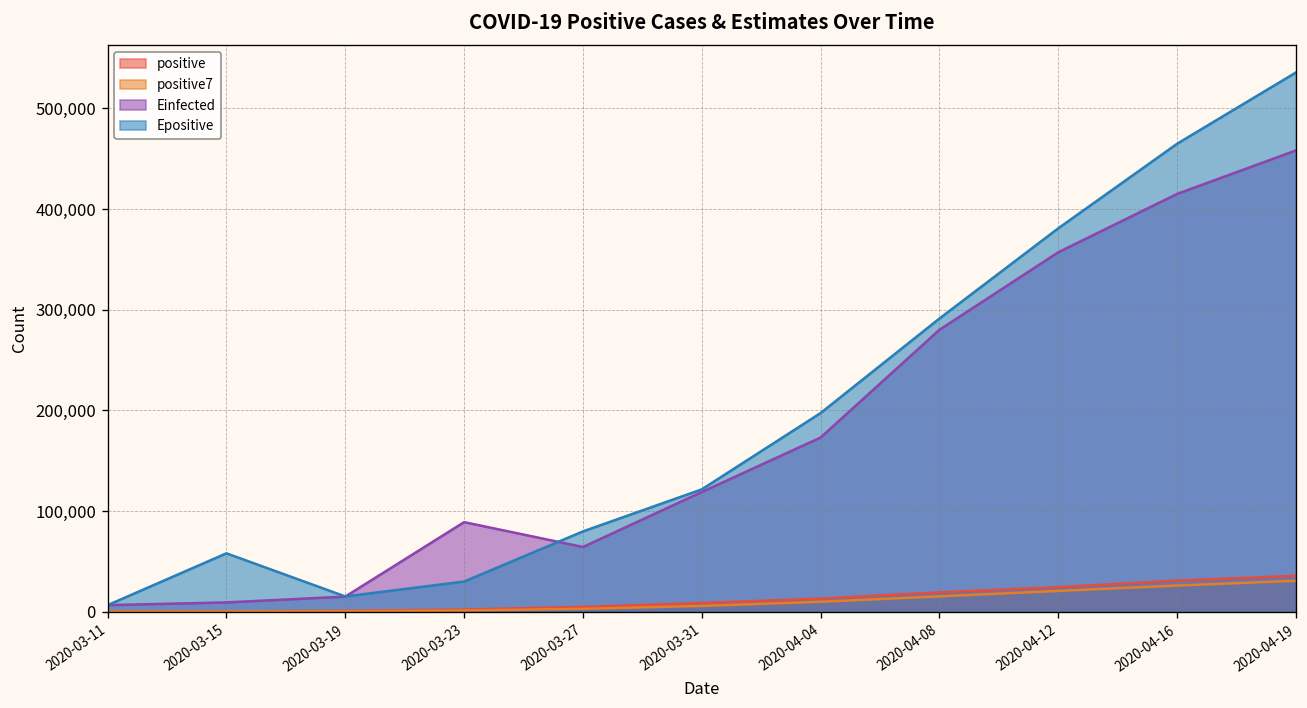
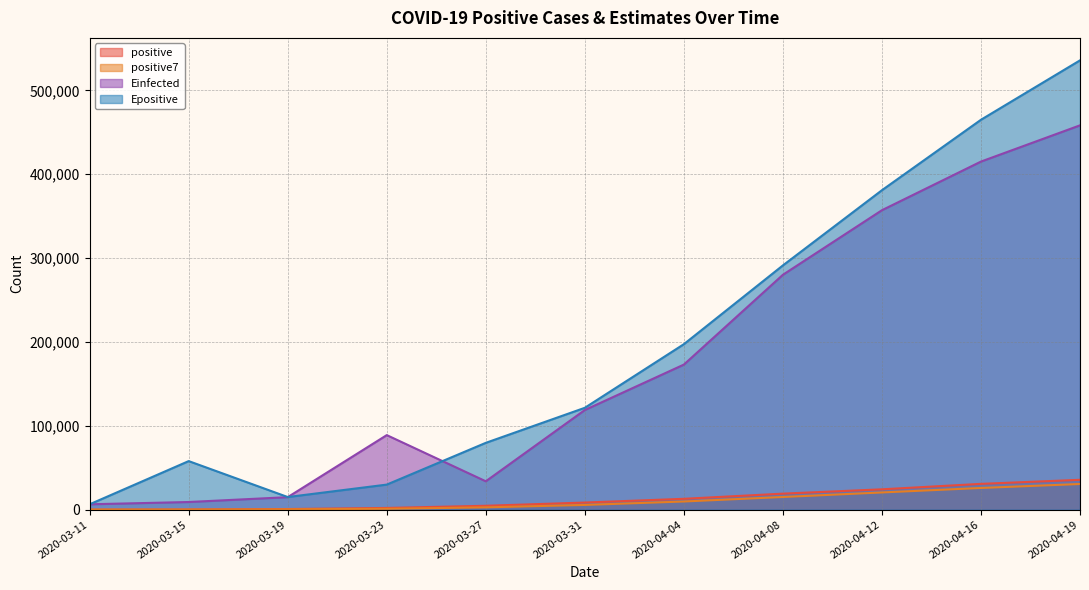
Einfected, 2020-03-27: 60,000 -> 30,000
